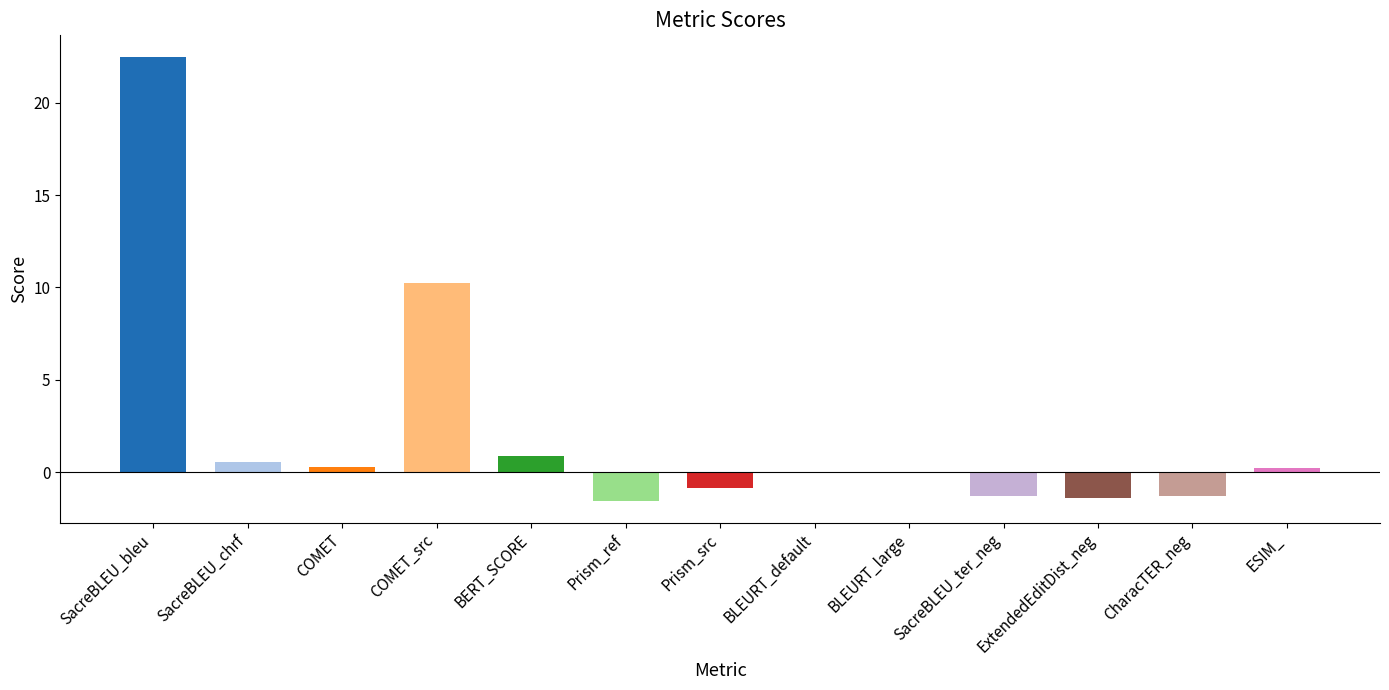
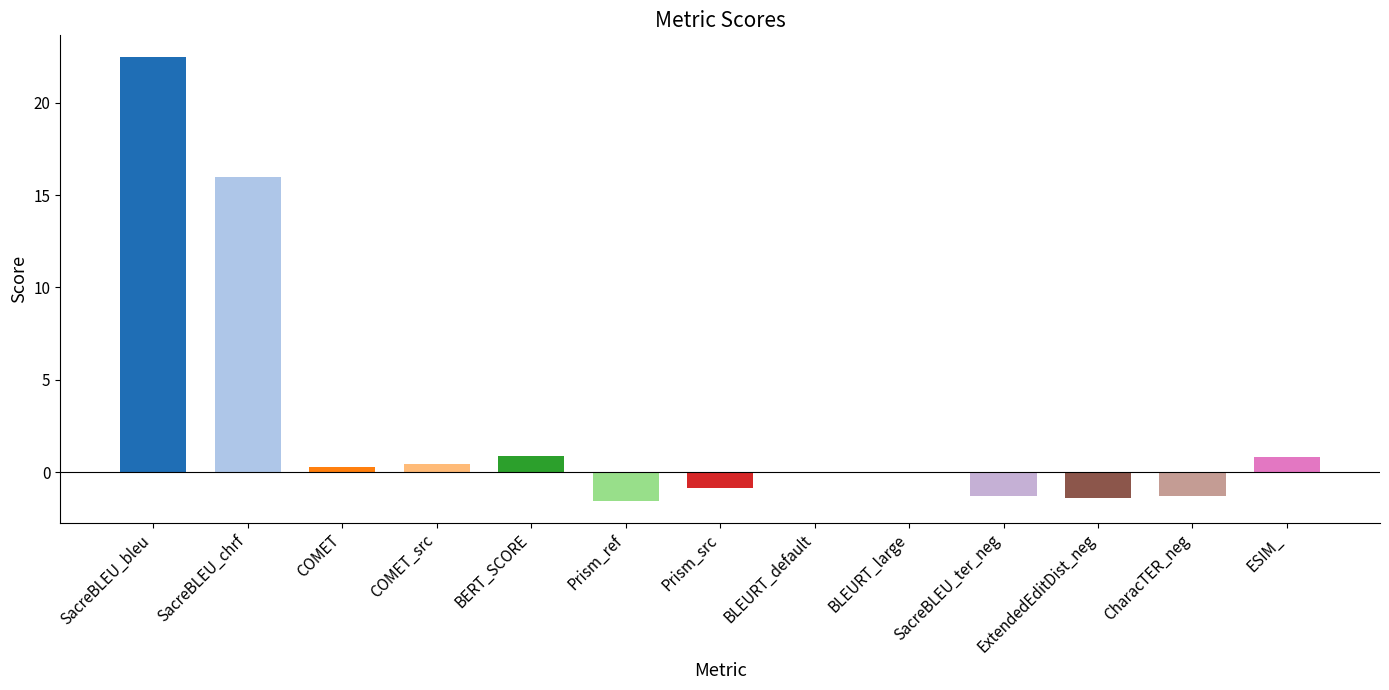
SacreBLEU_chrf: 0.6 -> 16.0
COMET_src: 10.2 -> 0.4
ESIM_: 0.2 -> 0.8
